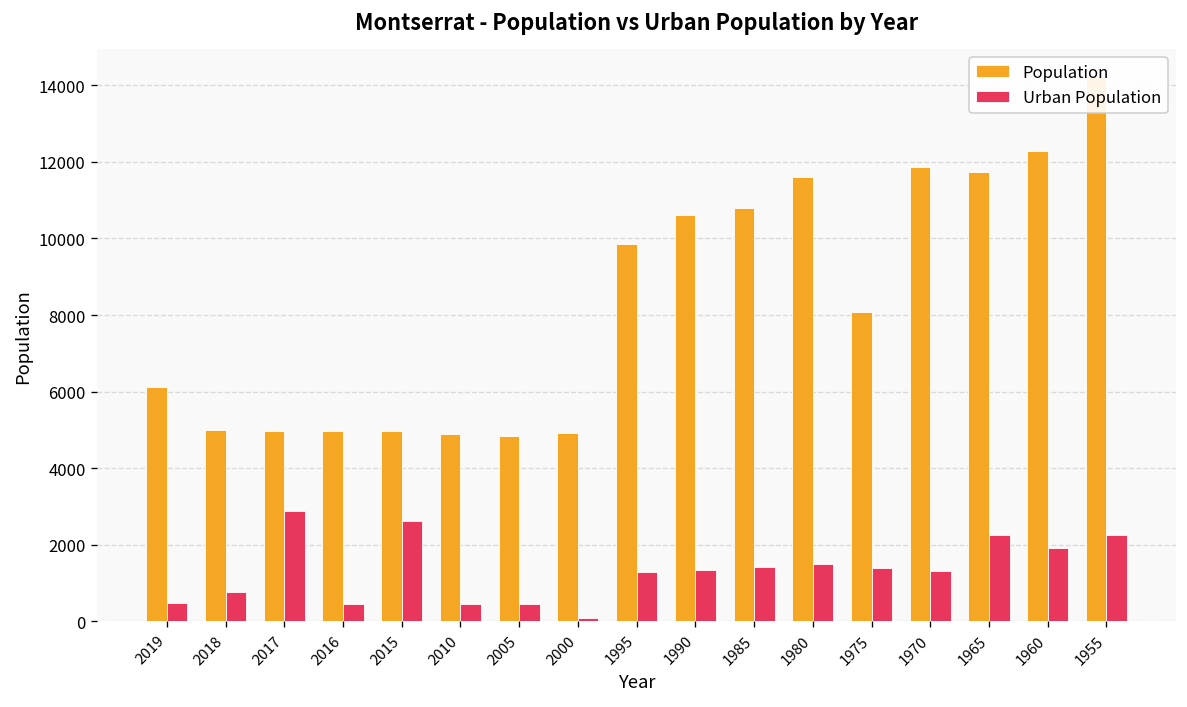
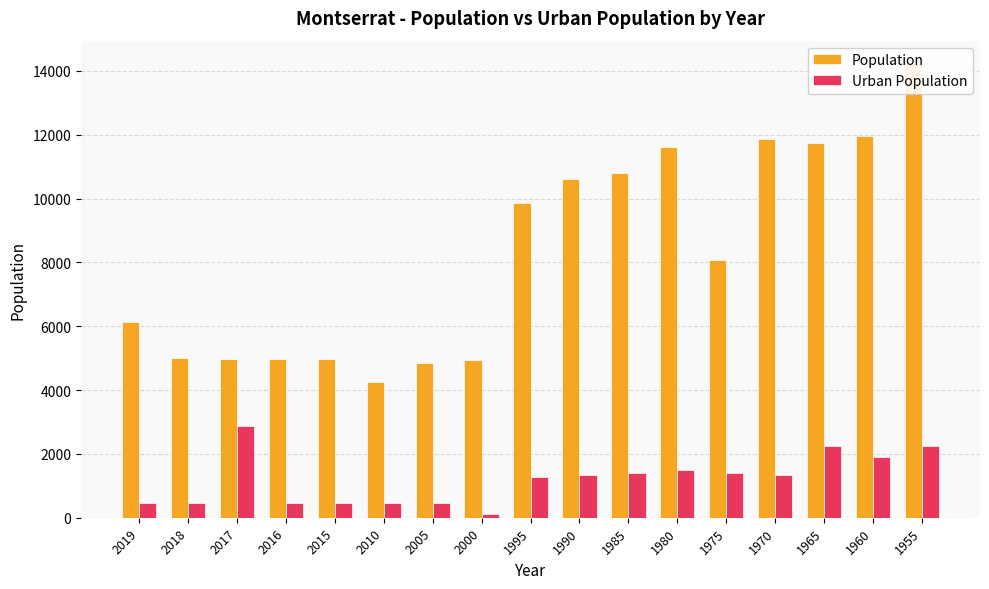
Urban Population, 2018: 800 -> 500
Urban Population, 2015: 2600 -> 500
Population, 2010: 4900 -> 4200
Population, 1960: 12300 -> 12000
